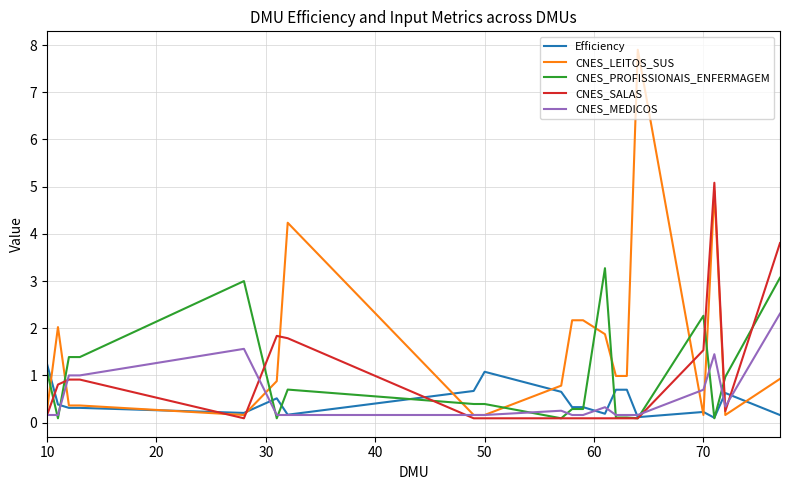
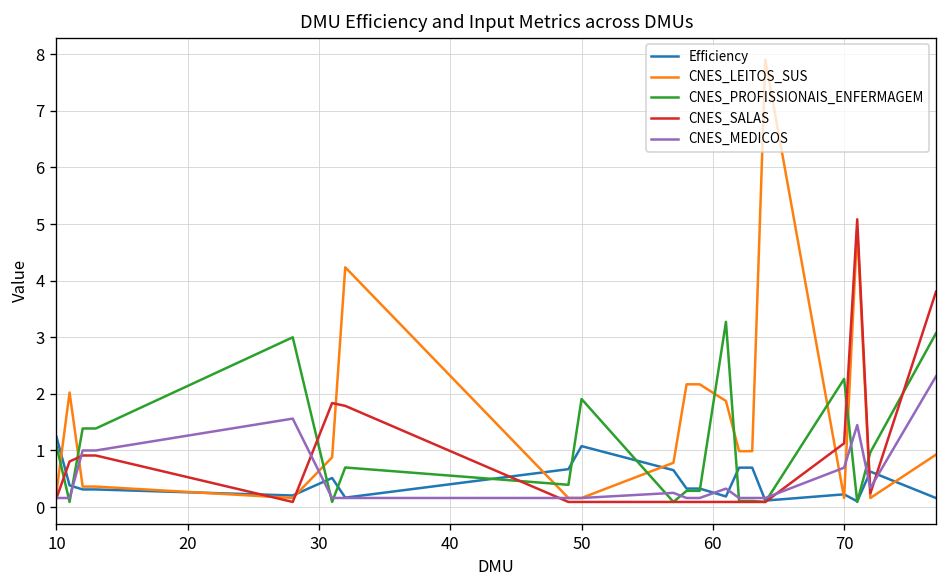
CNES_PROFISSIONAIS_ENFERMAGEM, 50: 0.4 -> 1.9
CNES_SALAS, 70: 1.5 -> 1.1
